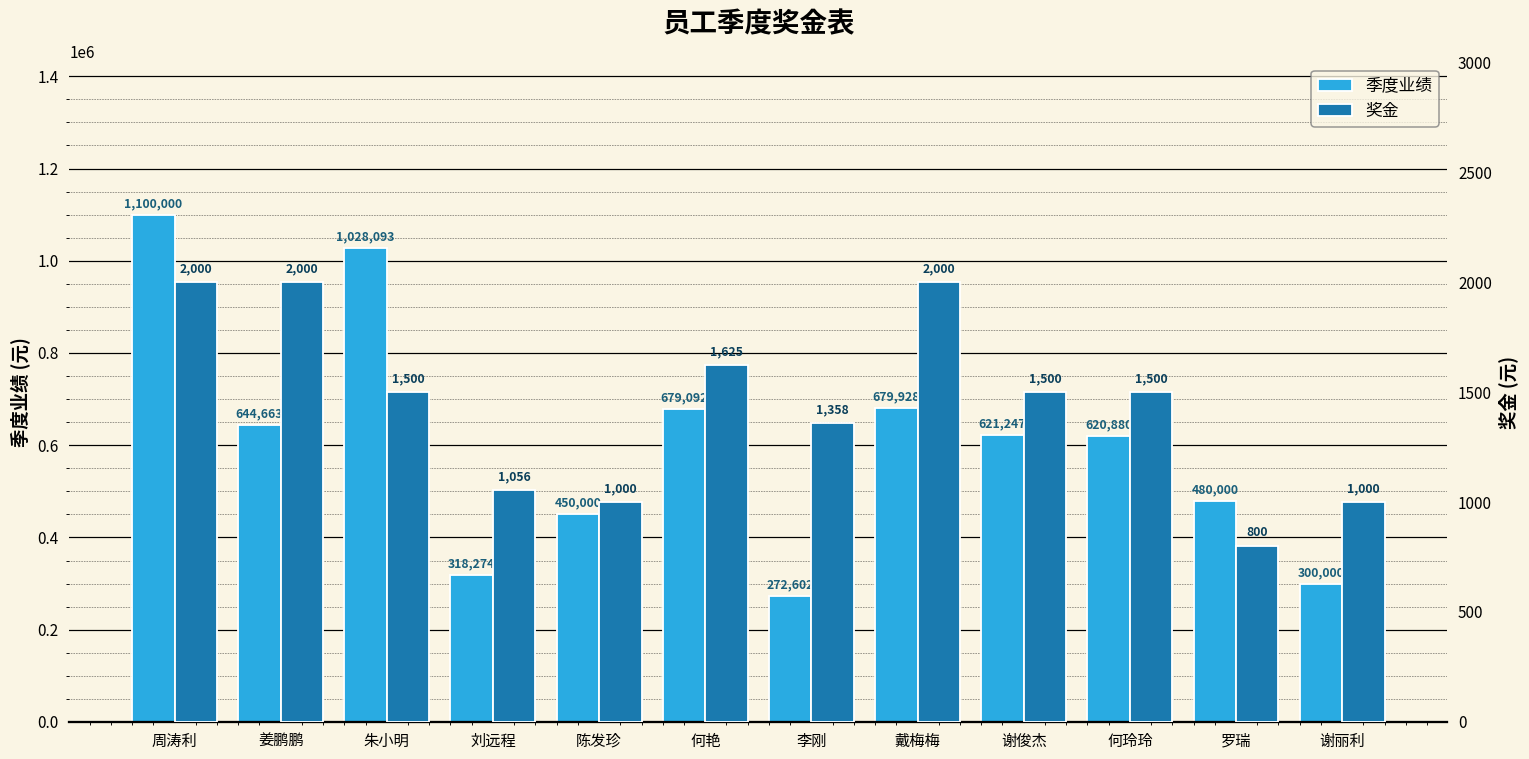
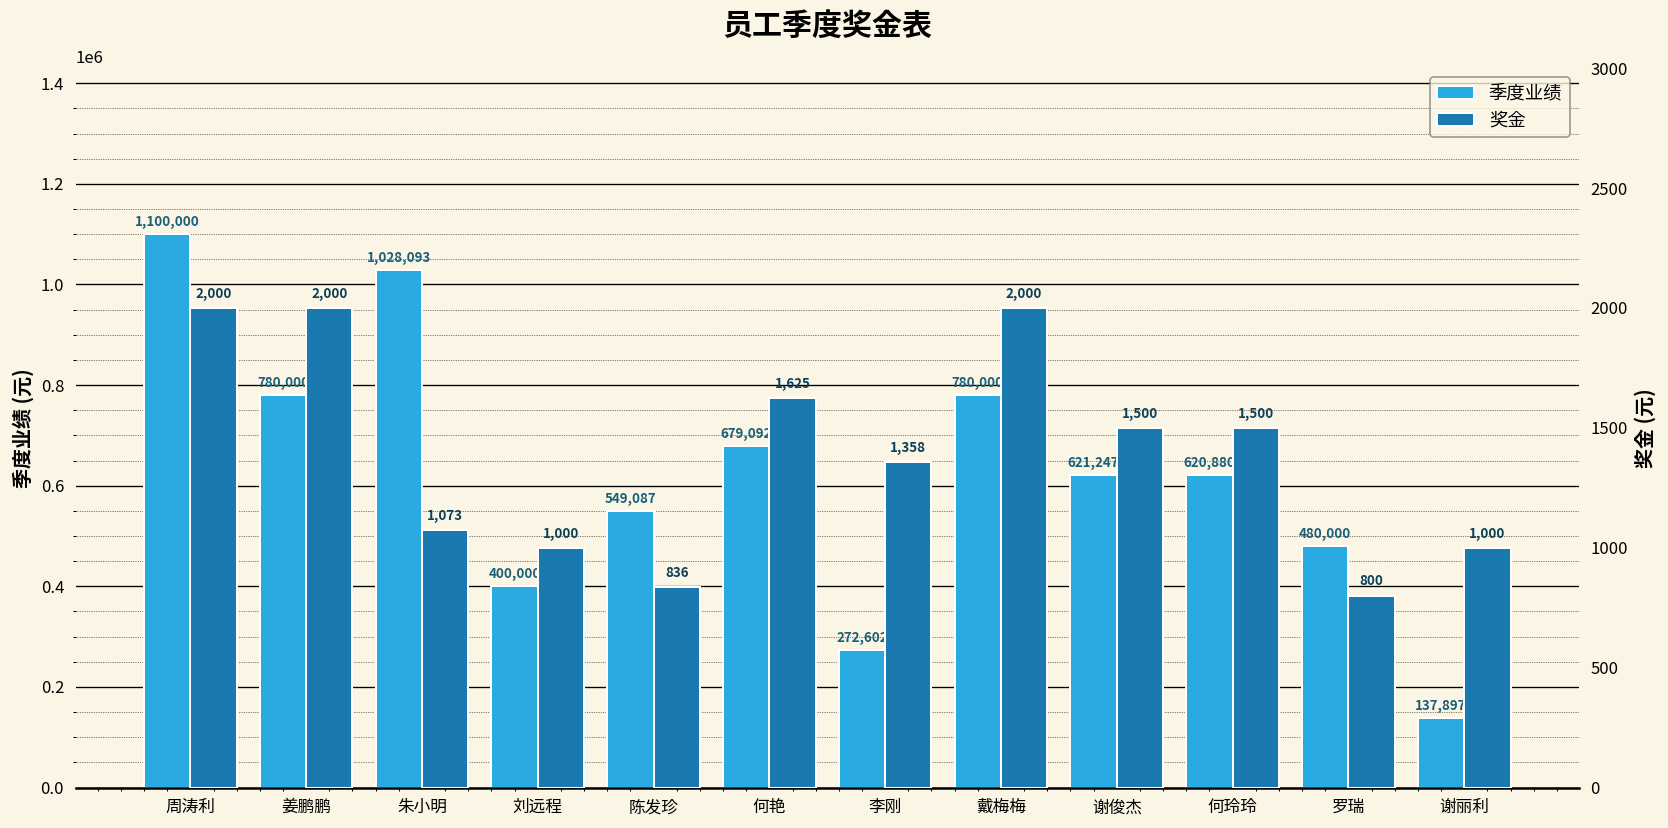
季度业绩, 姜鹏鹏: 644,663 -> 780,000
季度业绩, 刘远程: 318,274 -> 400,000
季度业绩, 陈发珍: 450,000 -> 549,087
季度业绩, 戴梅梅: 679,928 -> 780,000
季度业绩, 谢丽利: 300,000 -> 137,897
奖金, 朱小明: 1,500 -> 1,073
奖金, 刘远程: 1,056 -> 1,000
奖金, 陈发珍: 1,000 -> 836
